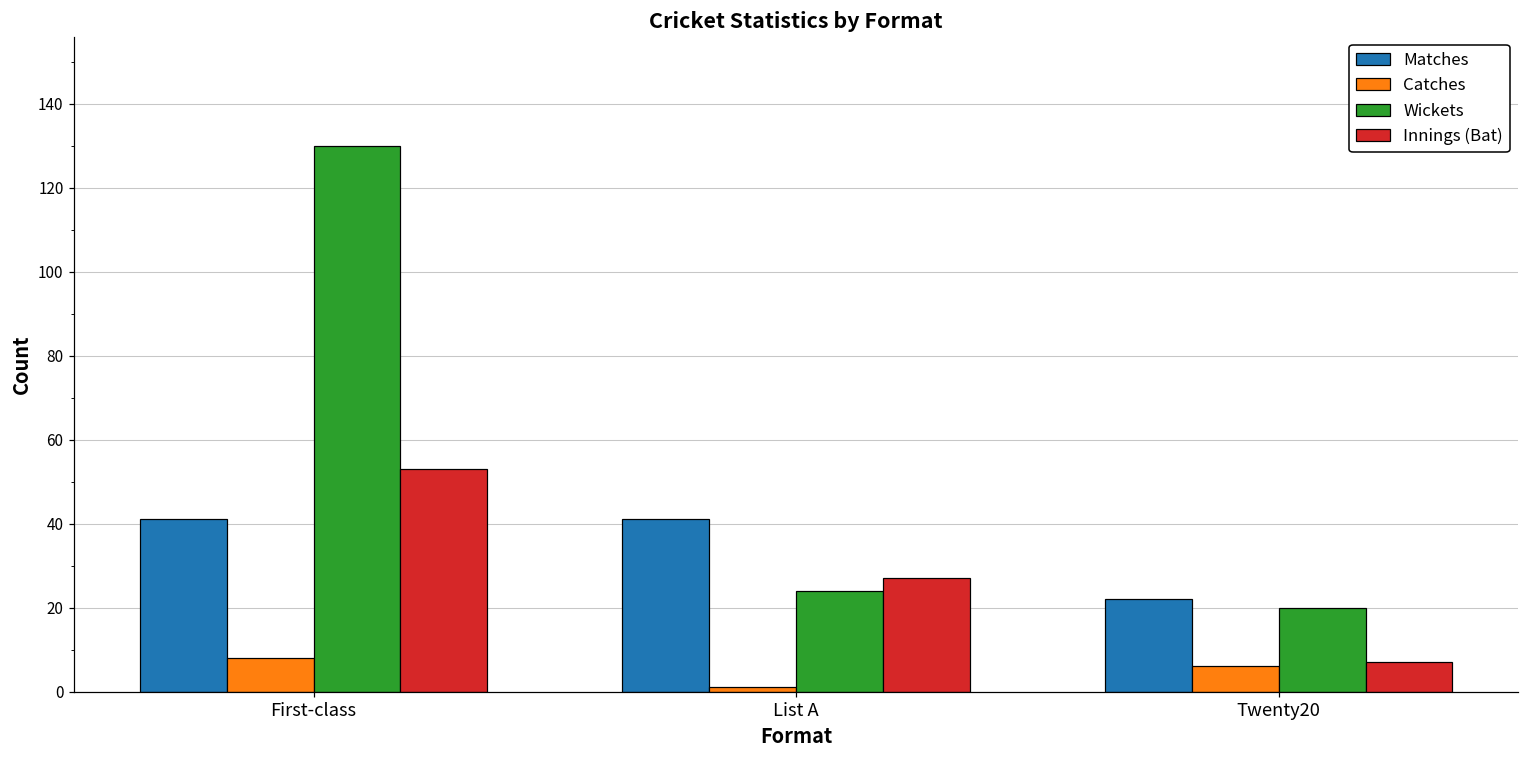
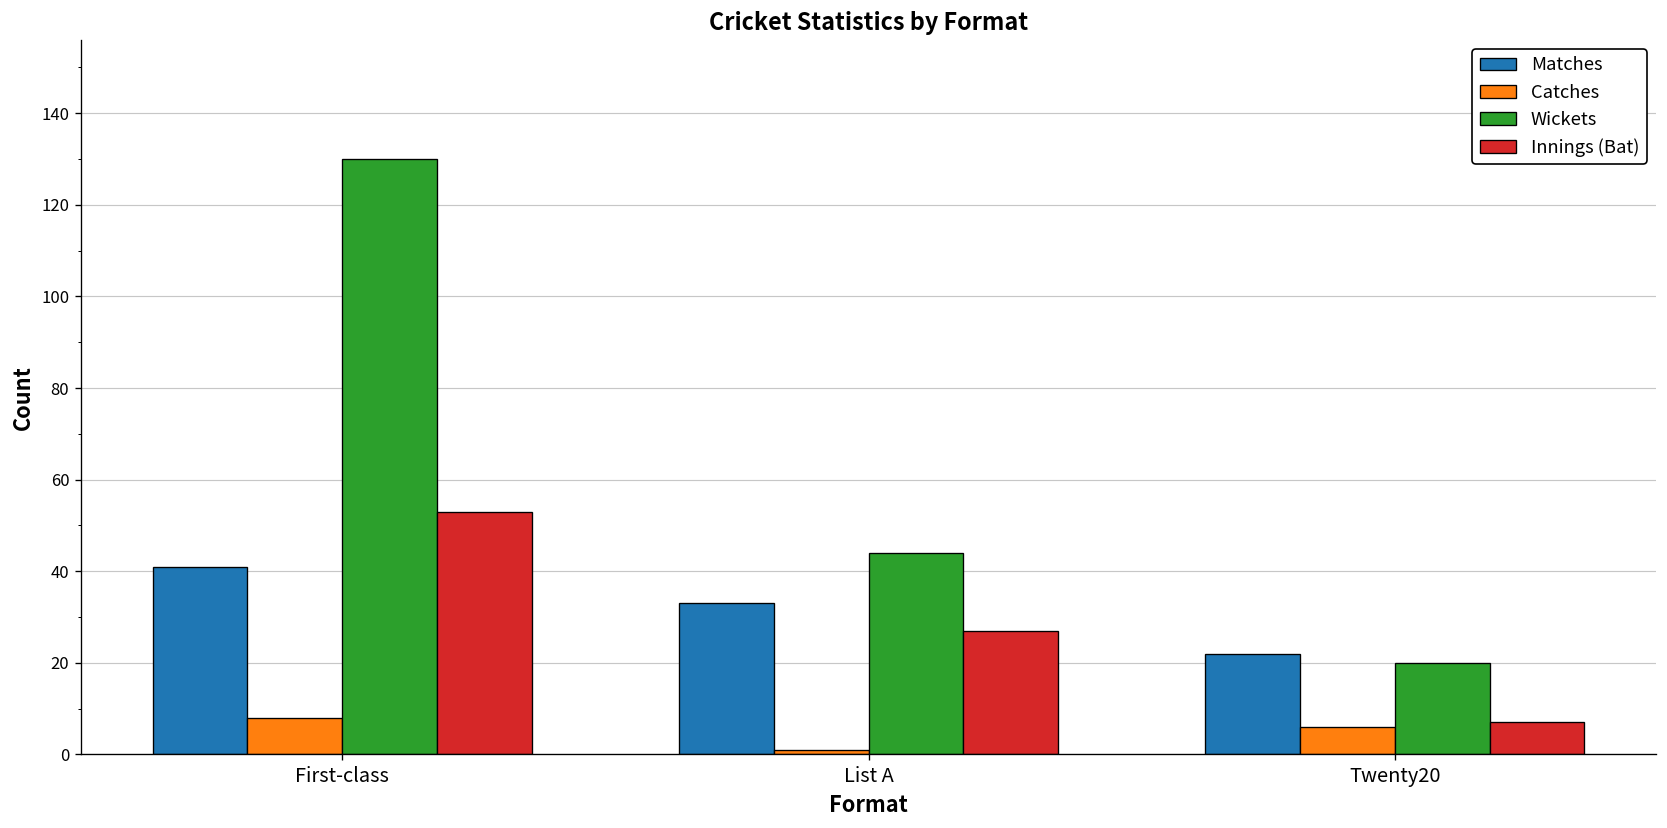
Matches, List A: 41 -> 33
Wickets, List A: 24 -> 44
